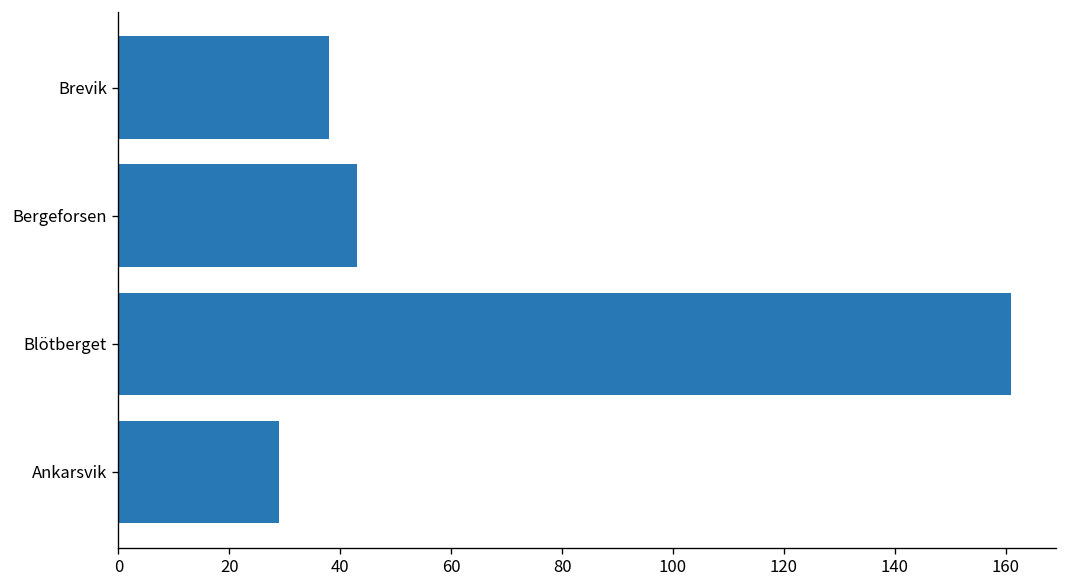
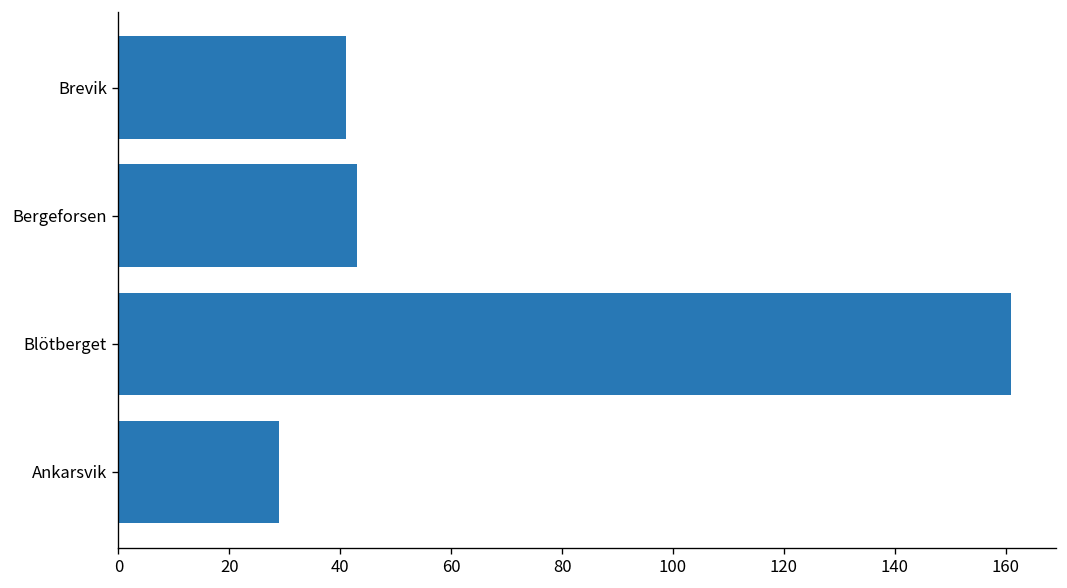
Brevik: 38 -> 41
